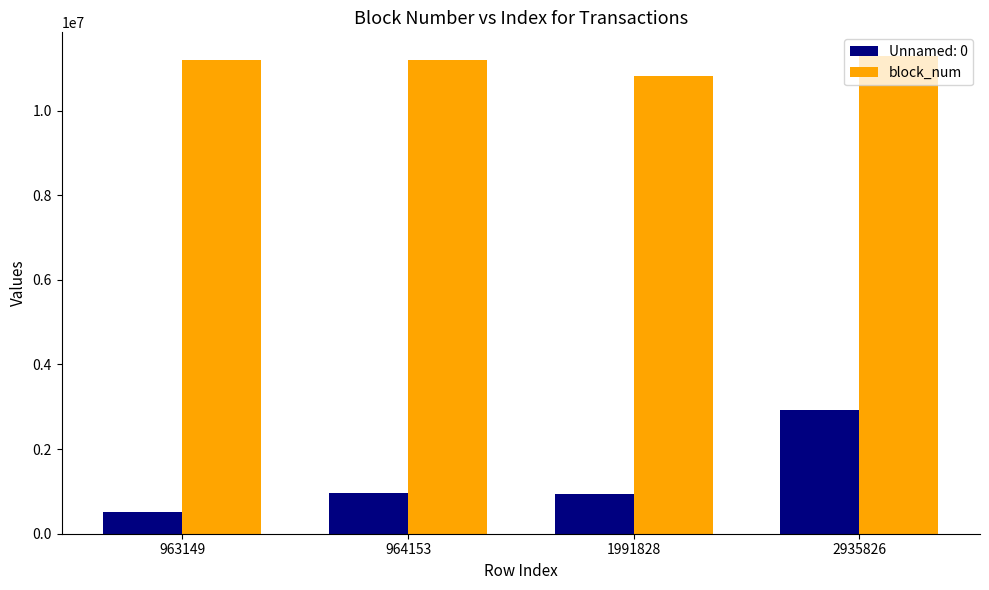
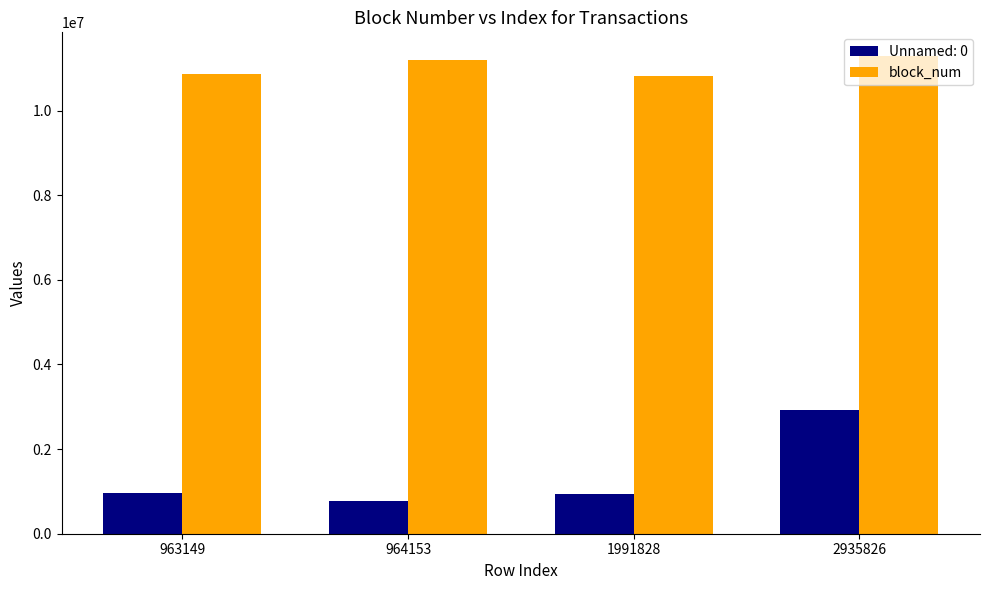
Unnamed: 0, 963149: 500000 -> 1000000
block_num, 963149: 11200000 -> 10900000
Unnamed: 0, 964153: 1000000 -> 800000
